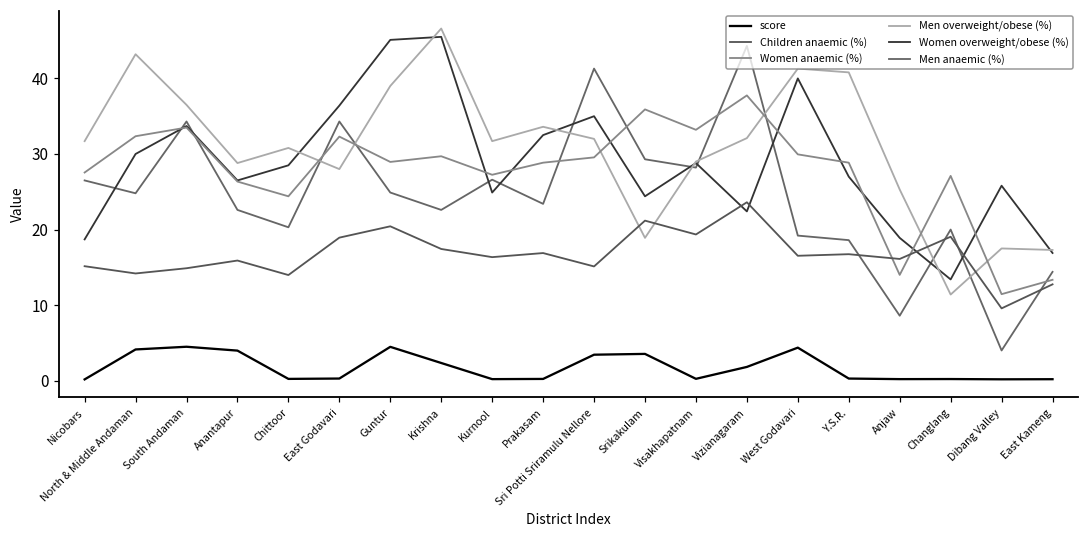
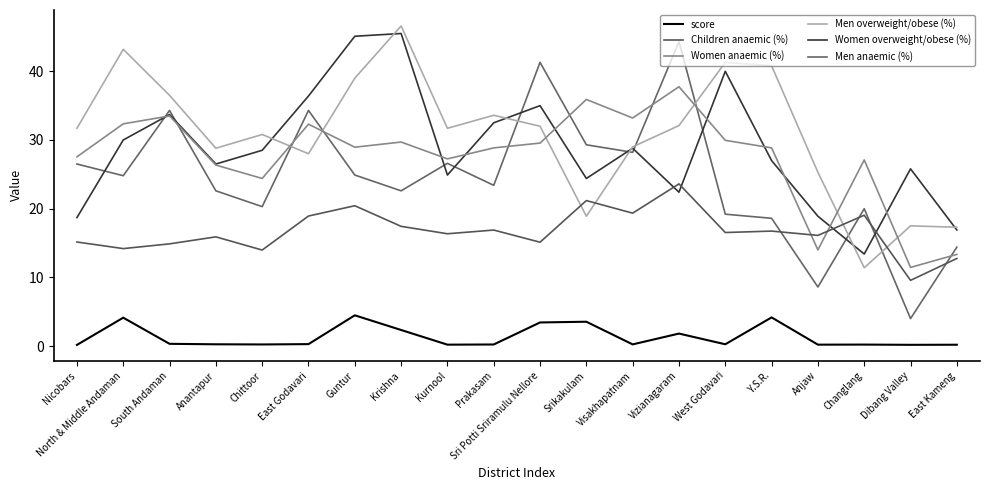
score, South Andaman: 4 -> 0
score, Anantapur: 4 -> 0
score, West Godavari: 4 -> 0
score, Y.S.R.: 0 -> 4
